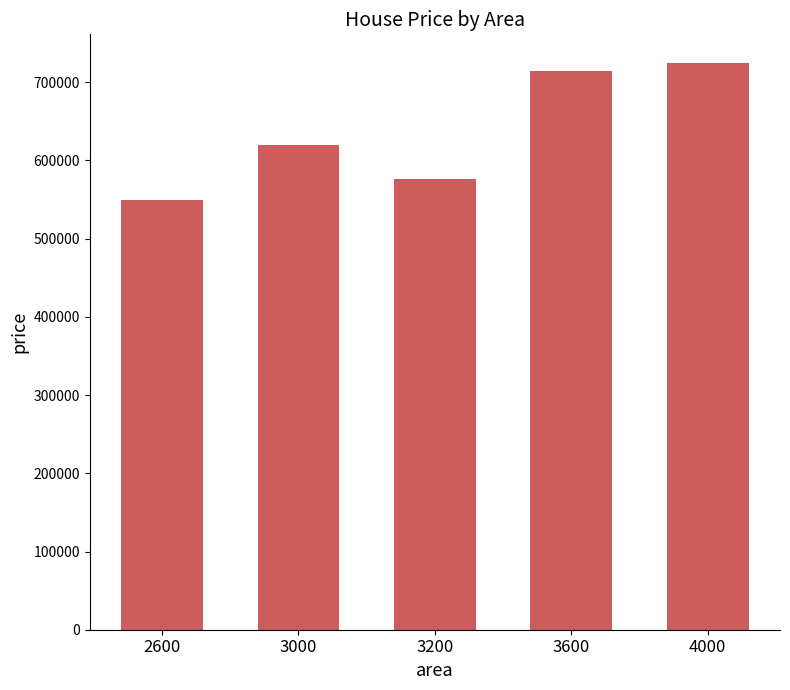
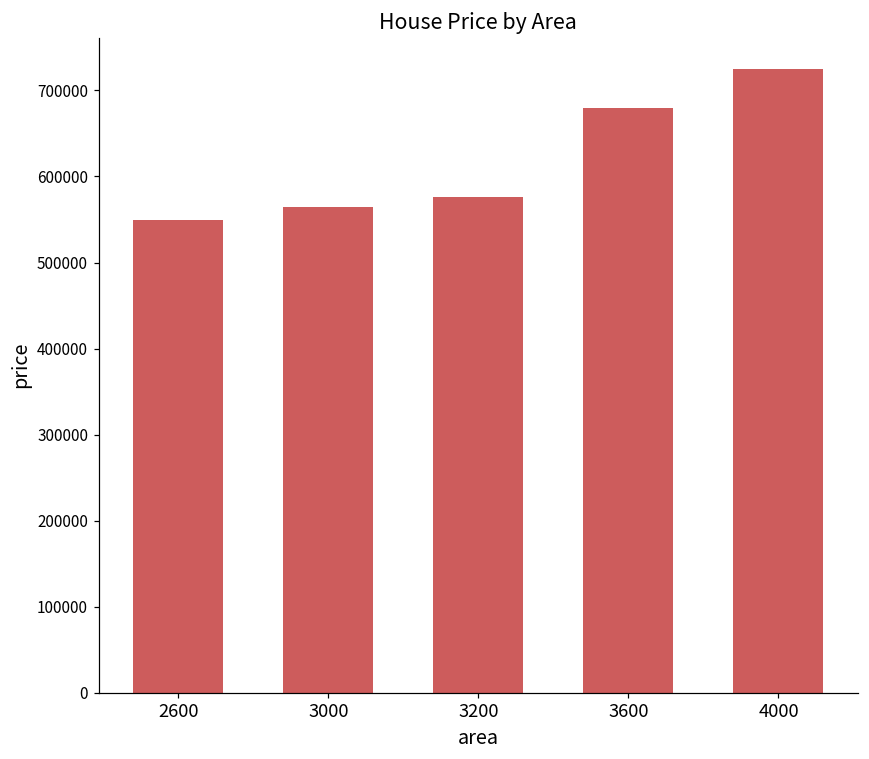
3000: 620000 -> 570000
3600: 710000 -> 680000
